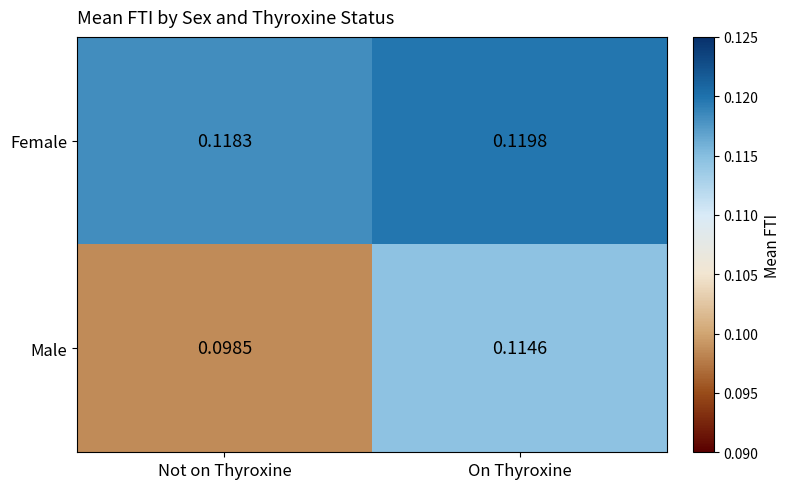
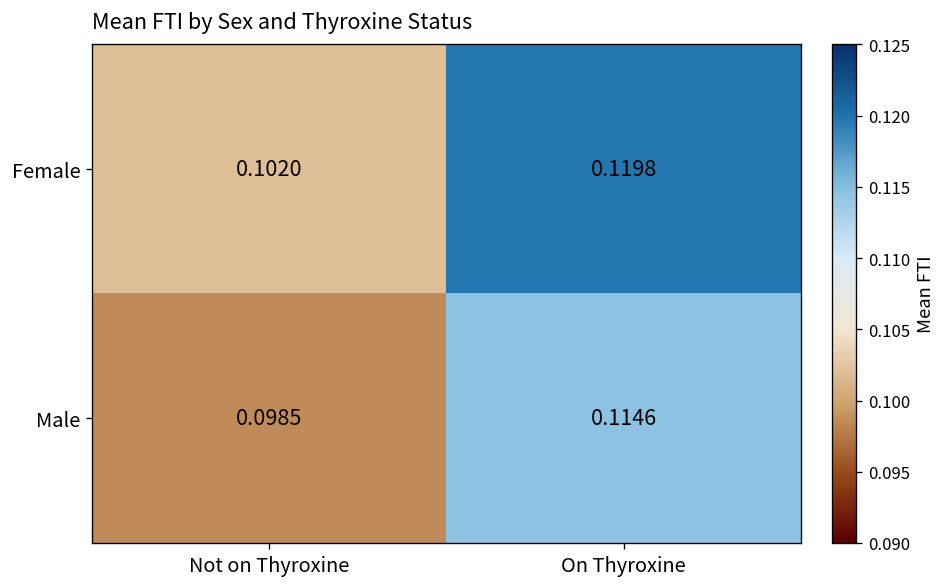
Female, Not on Thyroxine: 0.1183 -> 0.1020
